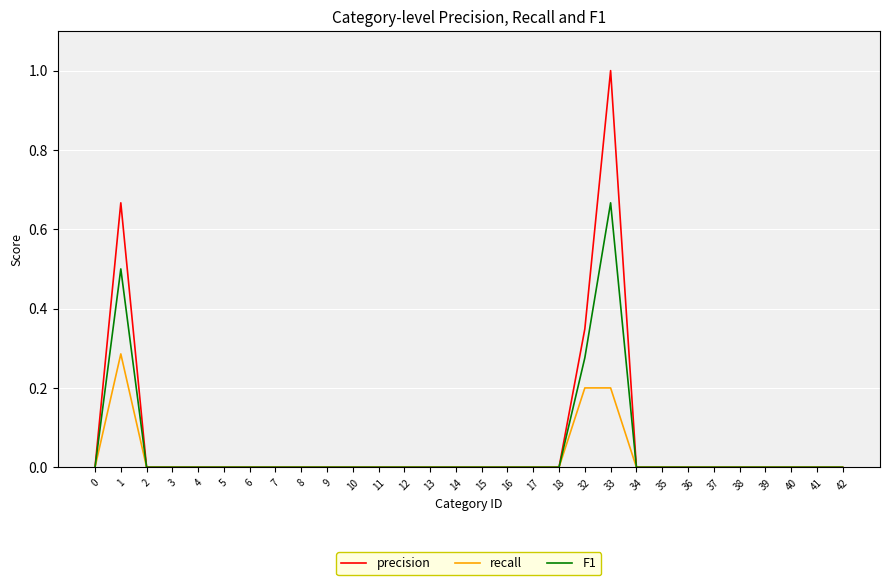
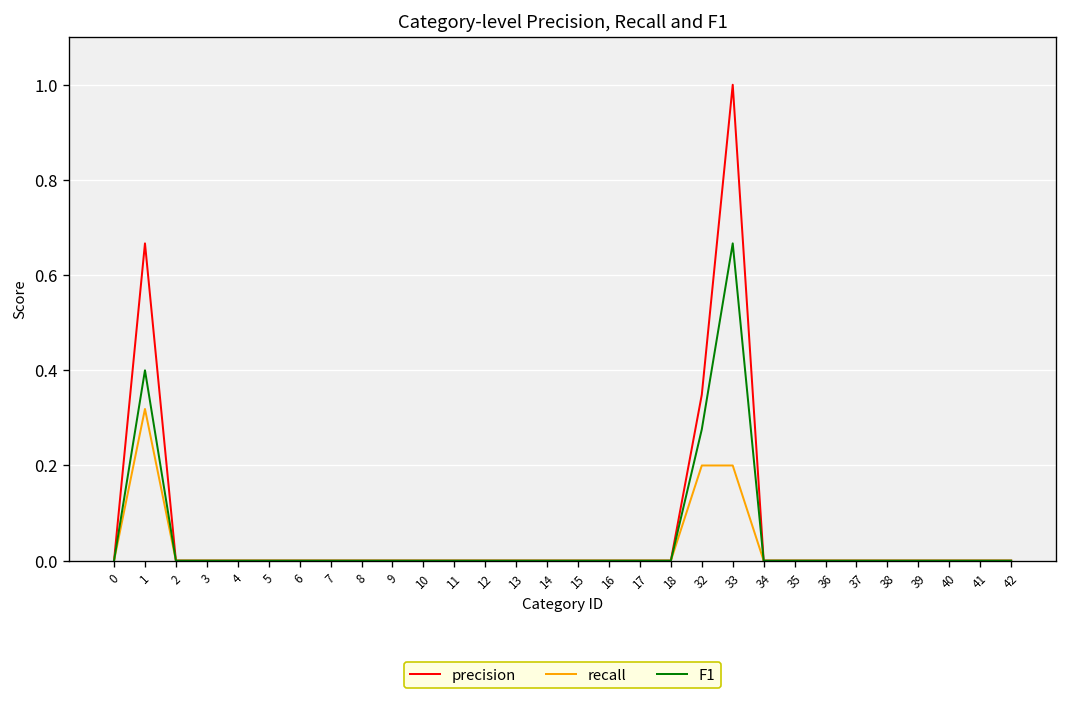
recall, 1: 0.29 -> 0.32
F1, 1: 0.5 -> 0.4
